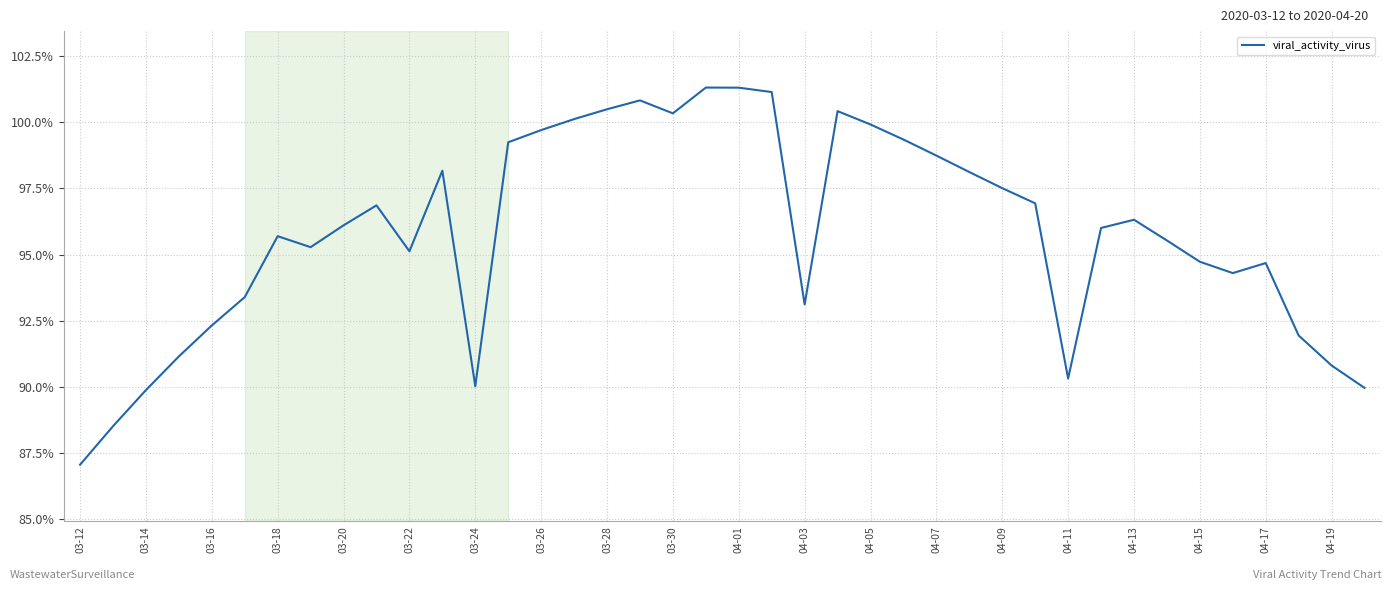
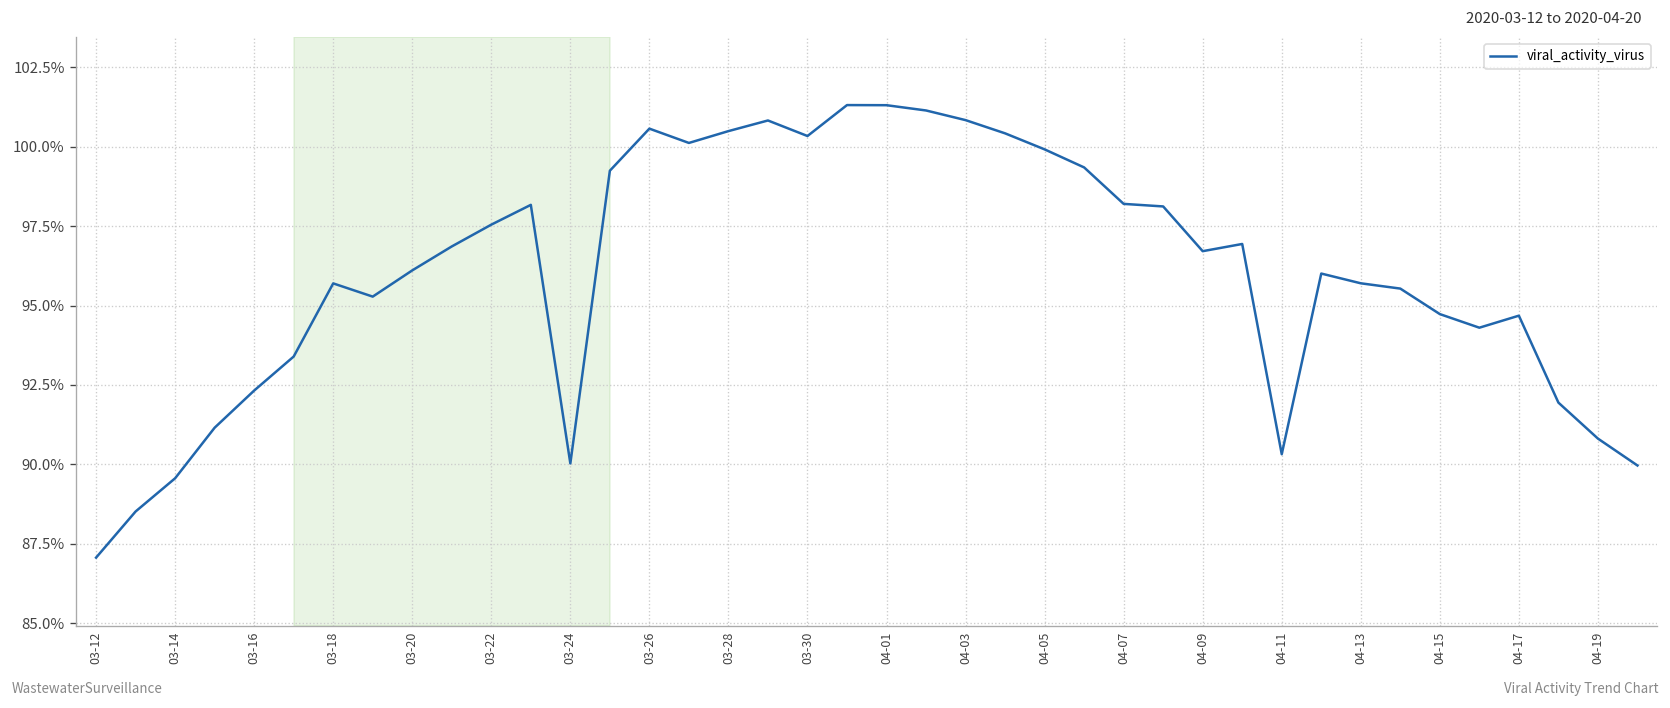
03-14: 89.9% -> 89.6%
03-22: 95.1% -> 97.5%
03-26: 99.7% -> 100.6%
04-03: 93.1% -> 100.8%
04-07: 98.7% -> 98.2%
04-09: 97.5% -> 96.7%
04-13: 96.3% -> 95.7%
